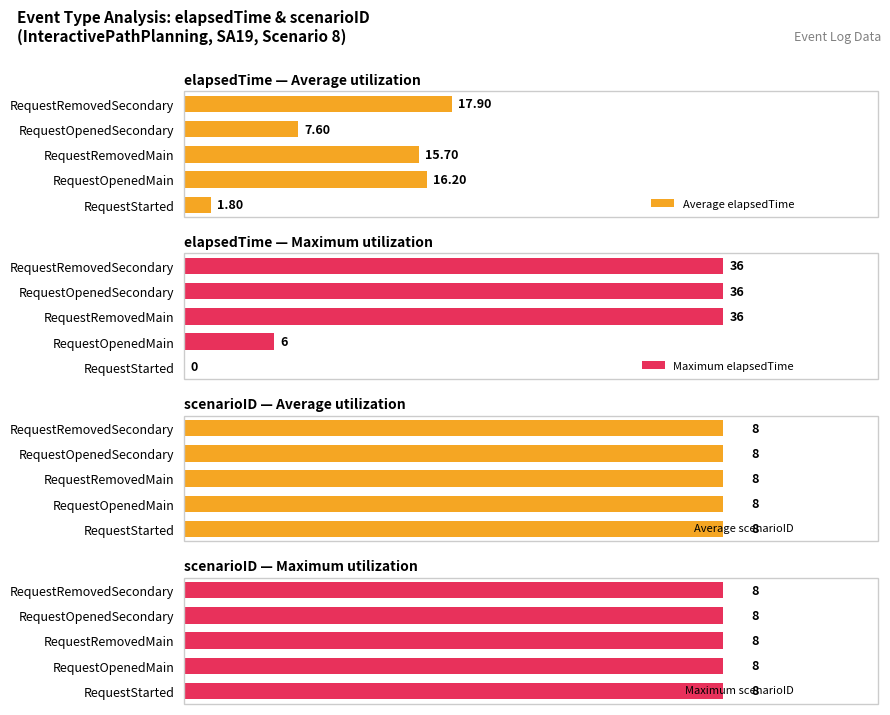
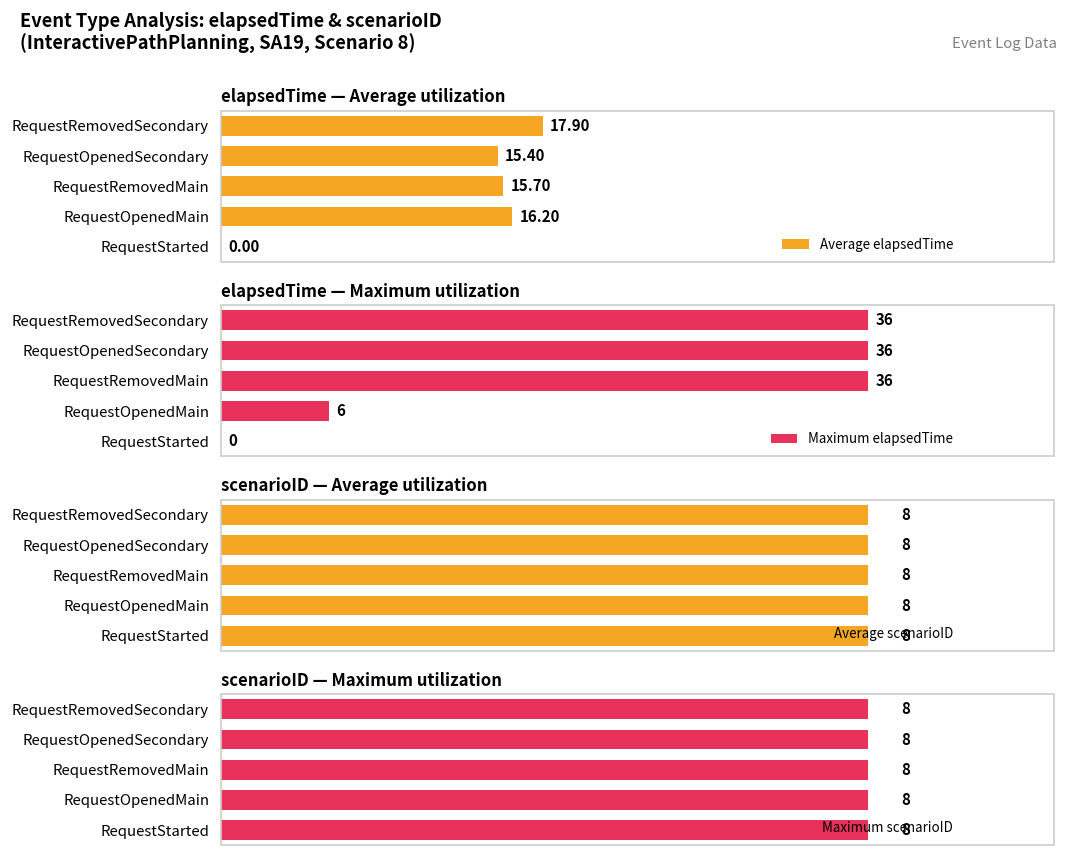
elapsedTime — Average utilization, RequestOpenedSecondary: 7.60 -> 15.40
elapsedTime — Average utilization, RequestStarted: 1.80 -> 0.00
